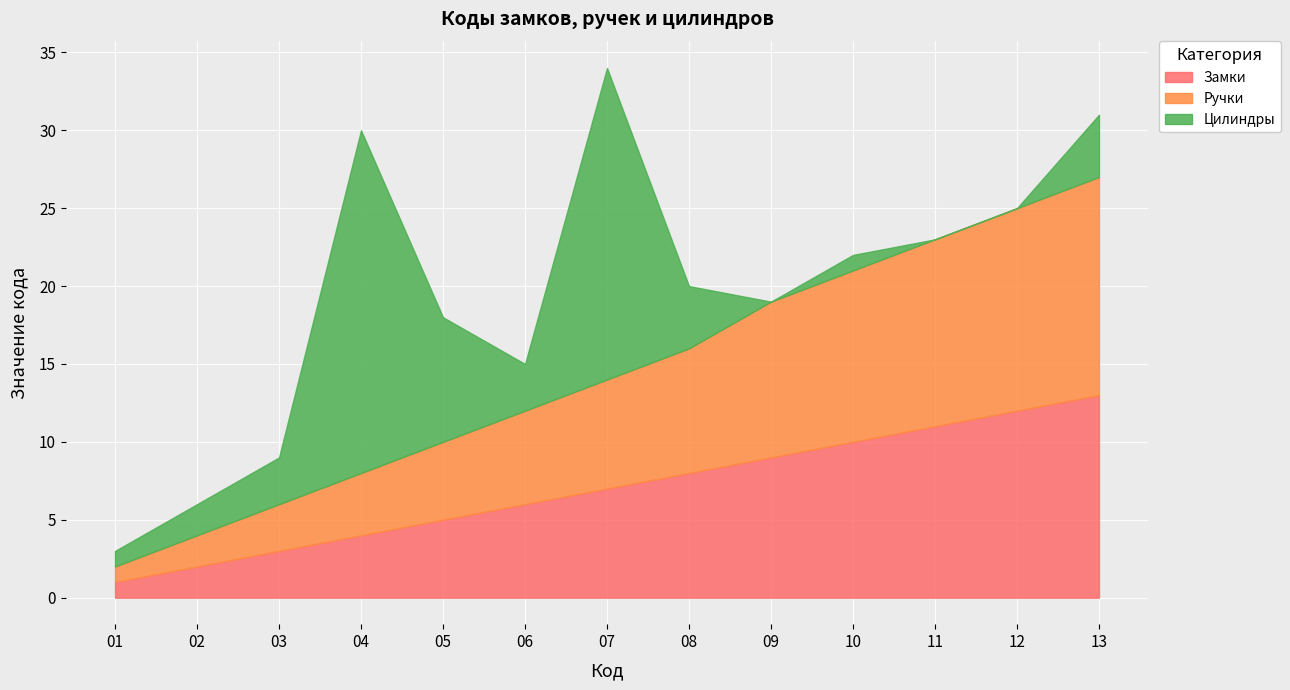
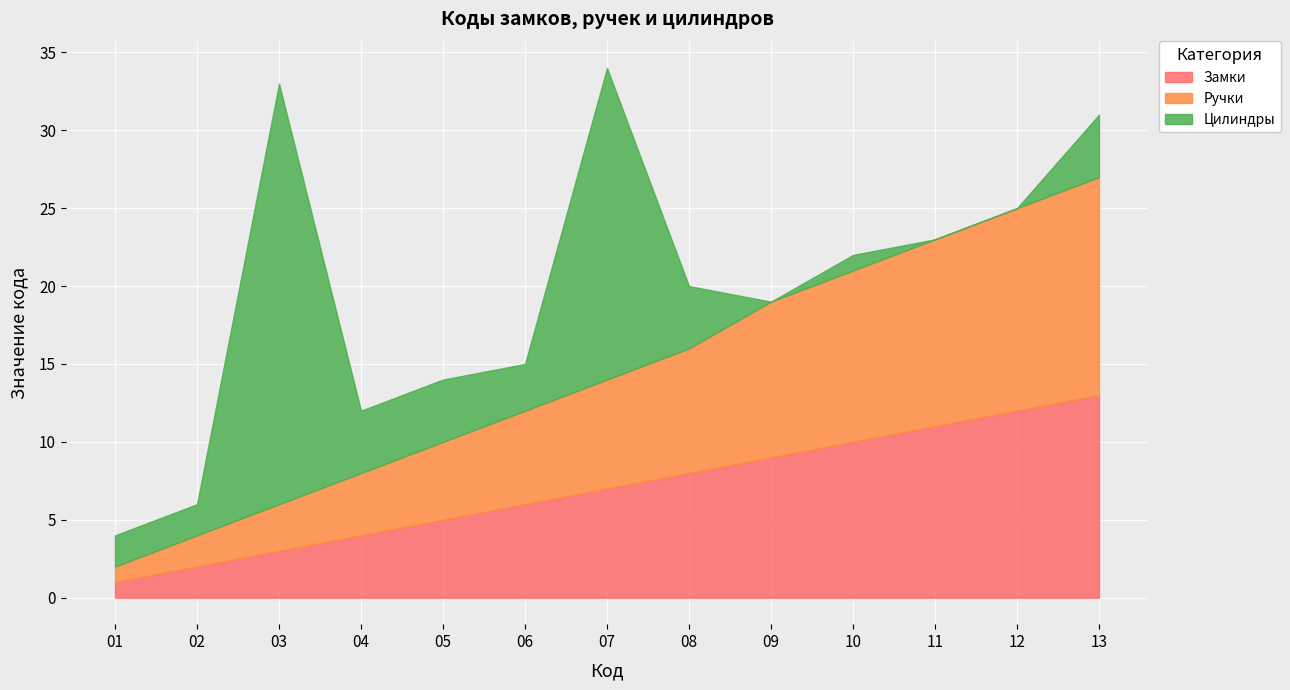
Цилиндры, 01: 1 -> 2
Цилиндры, 03: 3 -> 27
Цилиндры, 04: 22 -> 4
Цилиндры, 05: 8 -> 4
